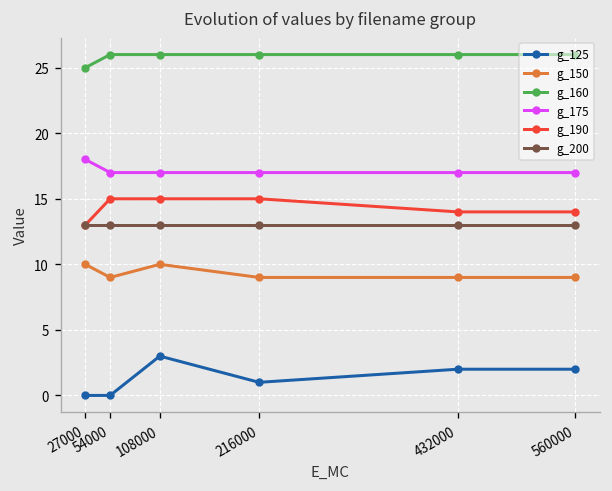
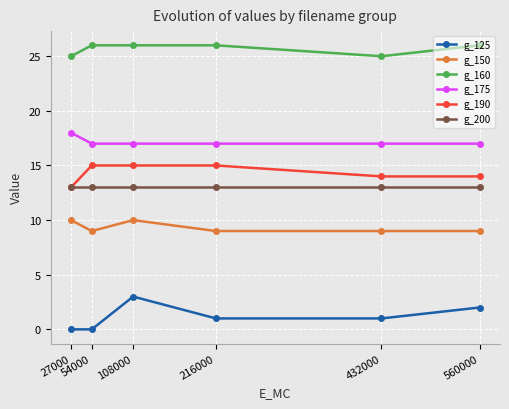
g_125, 432000: 2 -> 1
g_160, 432000: 26 -> 25
